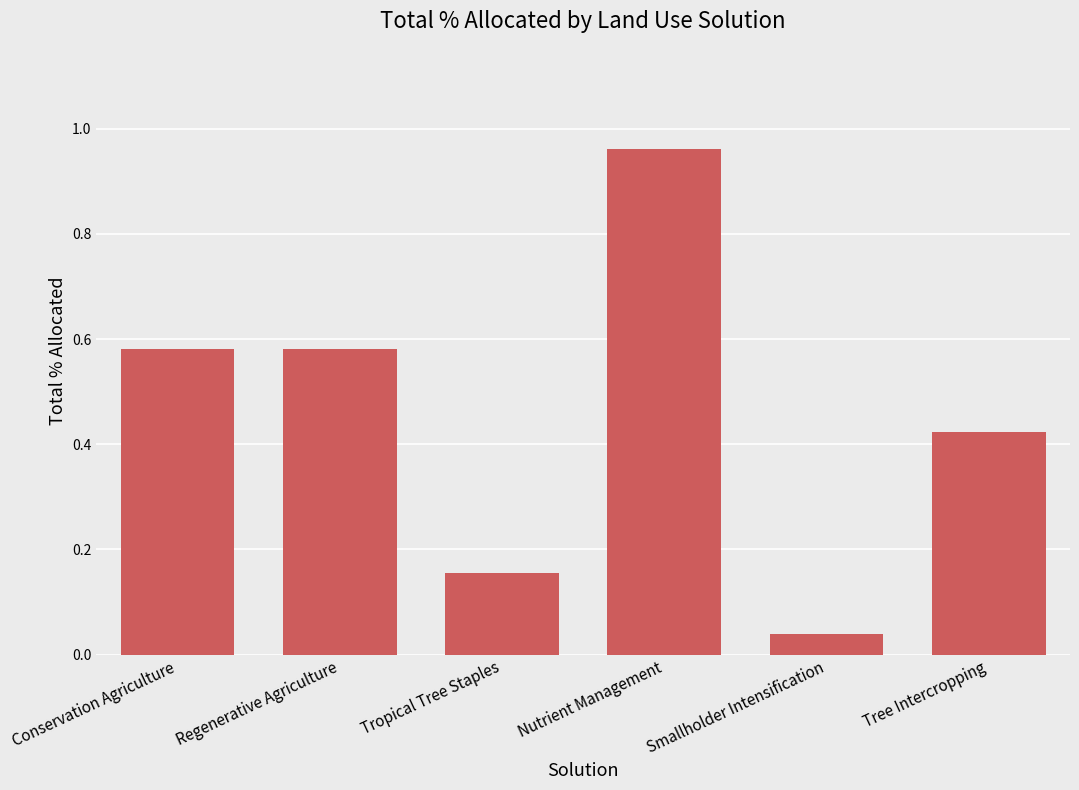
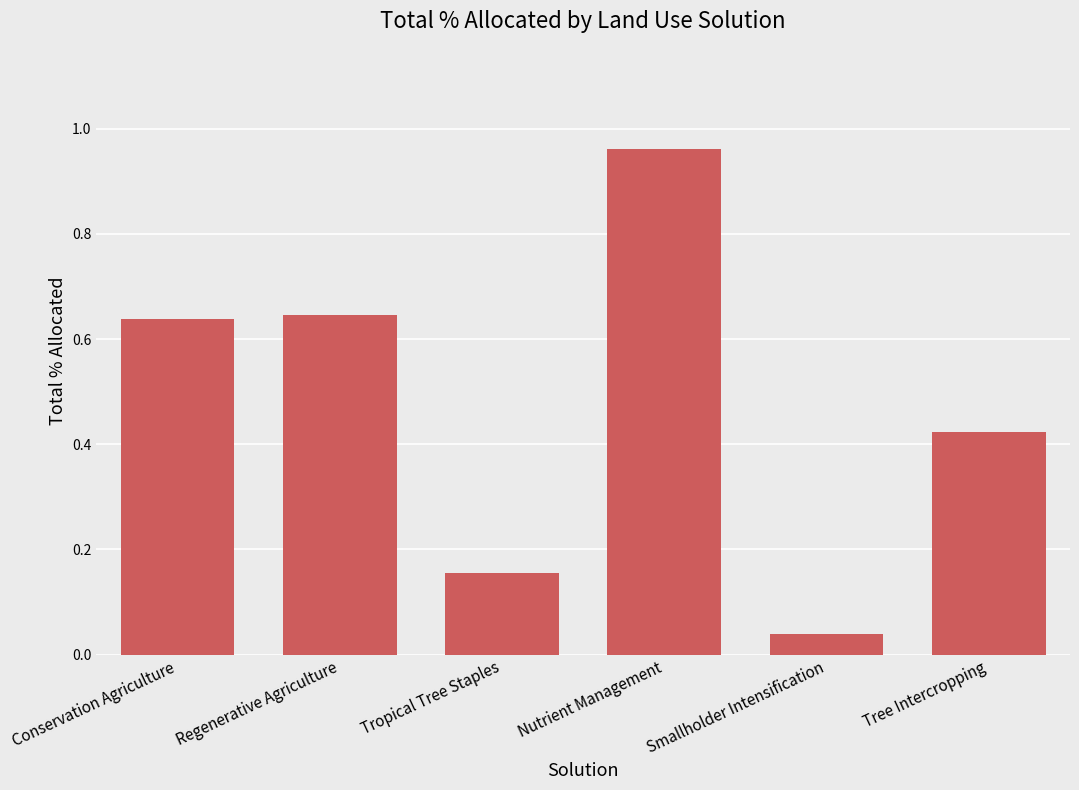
Conservation Agriculture: 0.58 -> 0.64
Regenerative Agriculture: 0.58 -> 0.65
